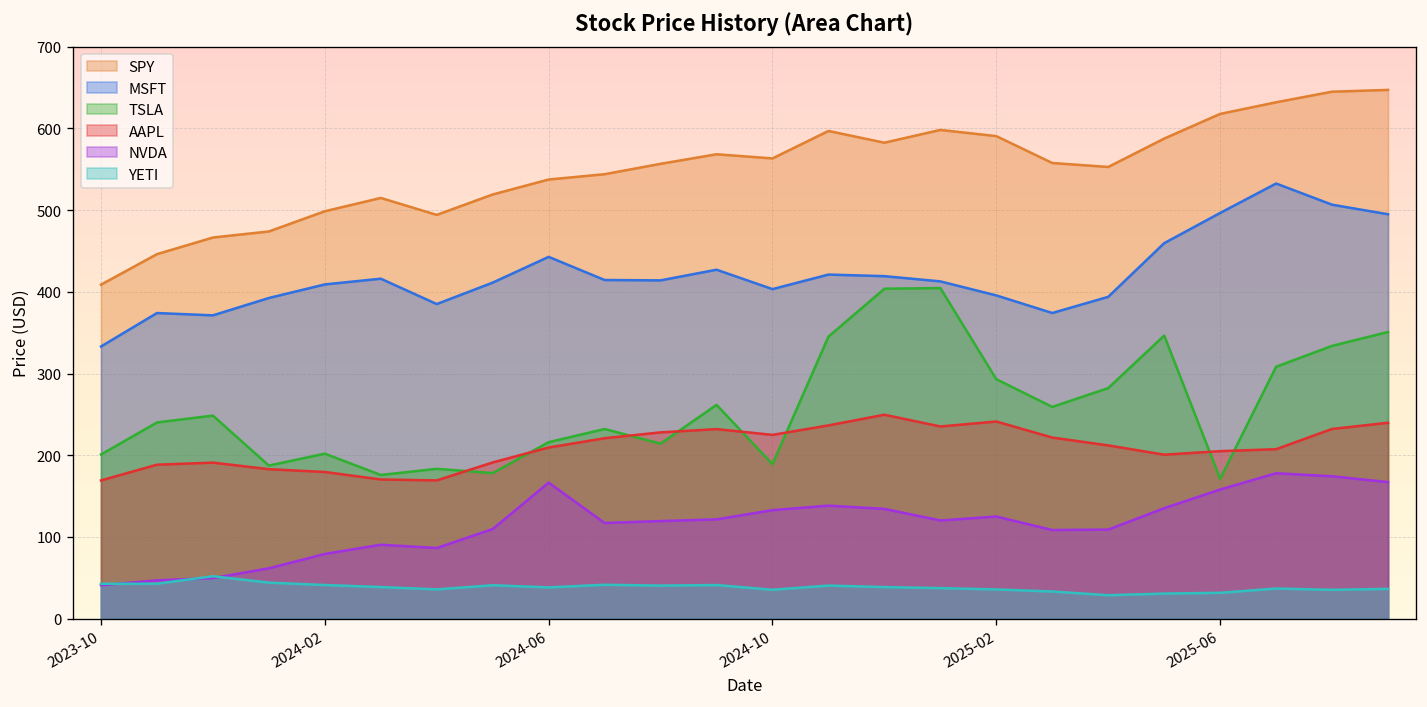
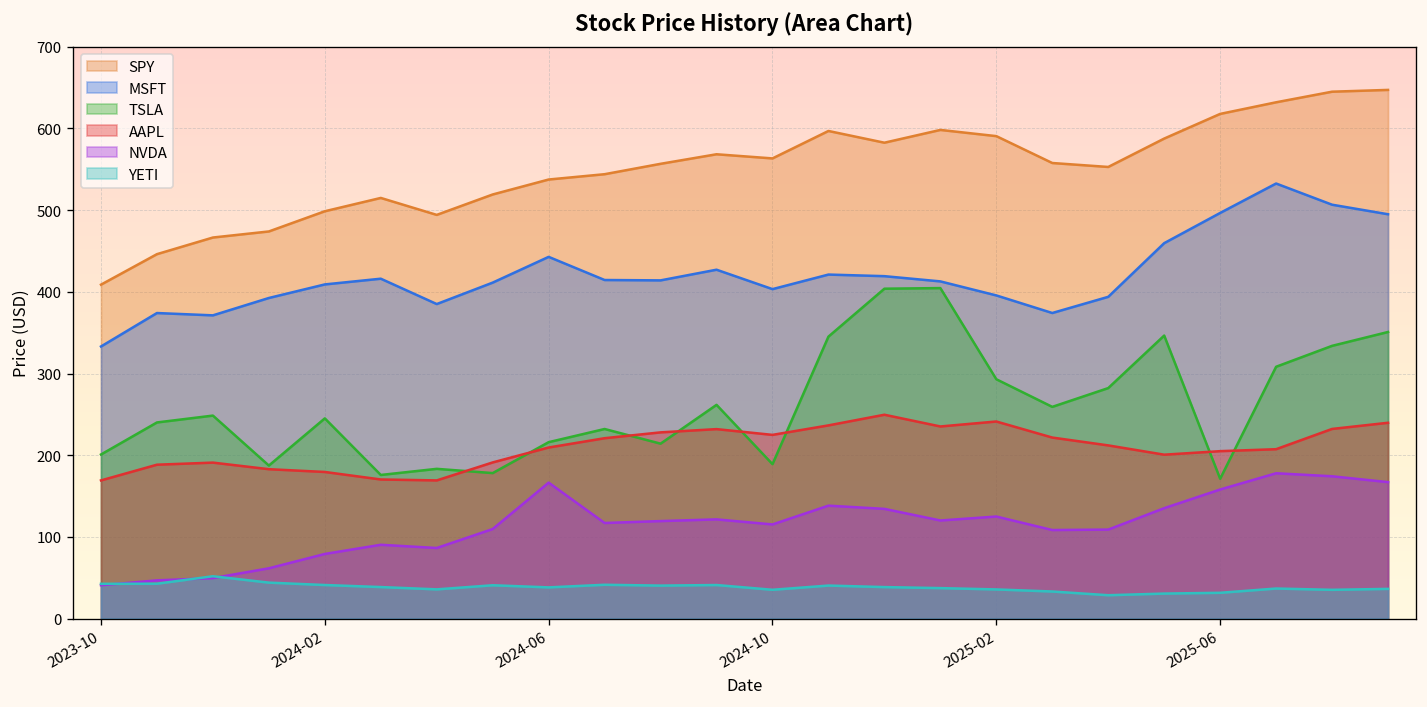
TSLA, 2024-02: 200 -> 250
NVDA, 2024-10: 130 -> 120
